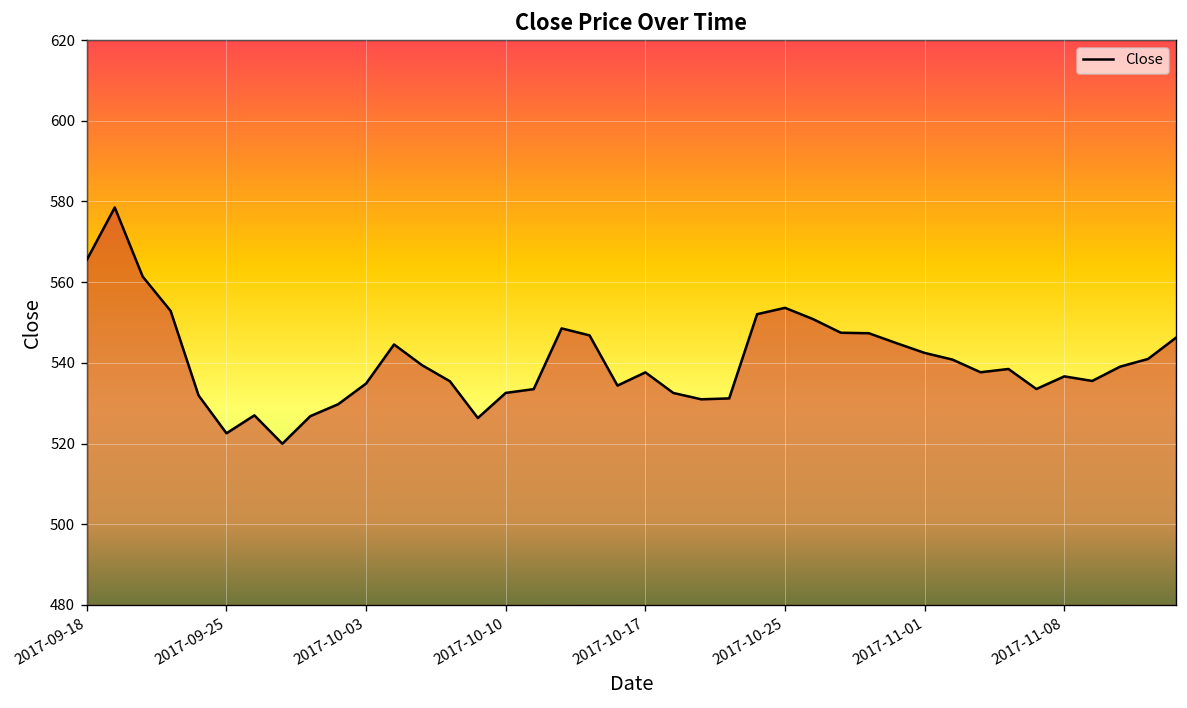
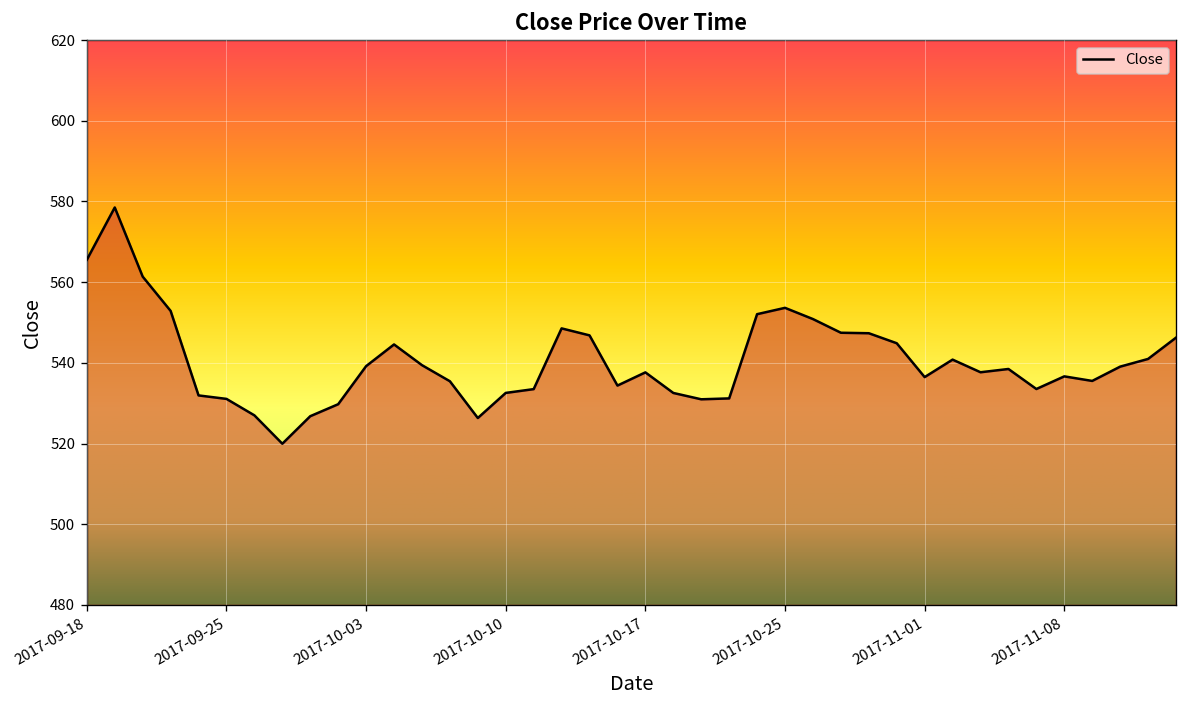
2017-09-25: 523 -> 531
2017-10-03: 535 -> 539
2017-11-01: 542 -> 536
